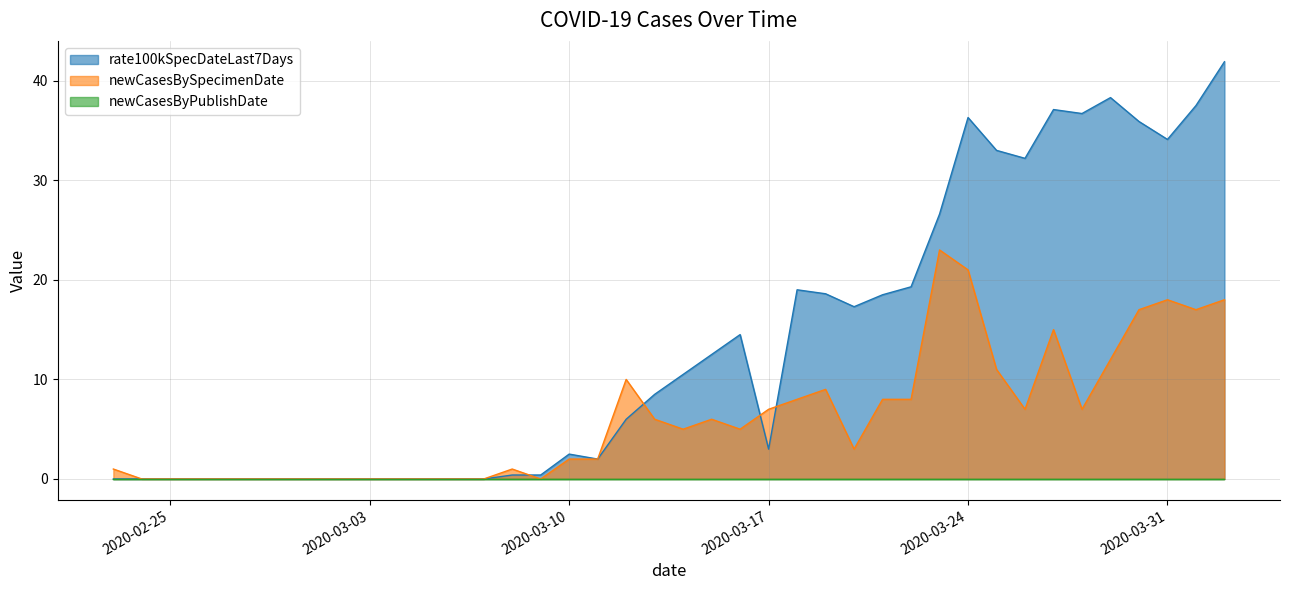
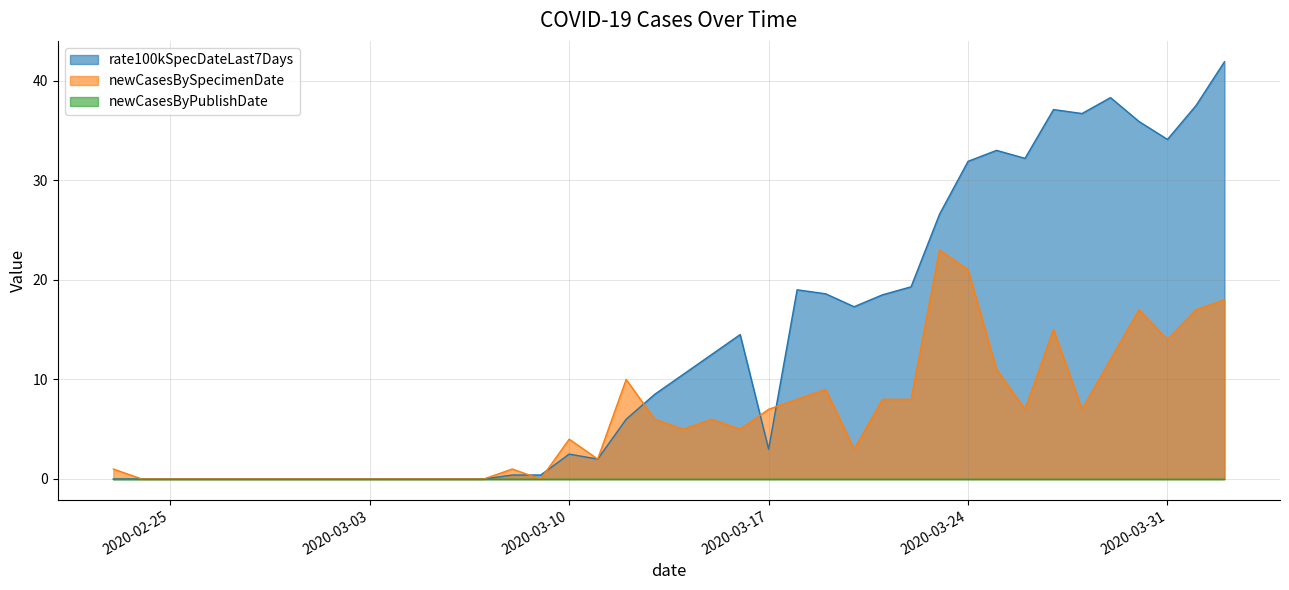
newCasesBySpecimenDate, 2020-03-10: 2 -> 4
rate100kSpecDateLast7Days, 2020-03-24: 36 -> 32
newCasesBySpecimenDate, 2020-03-31: 18 -> 14
